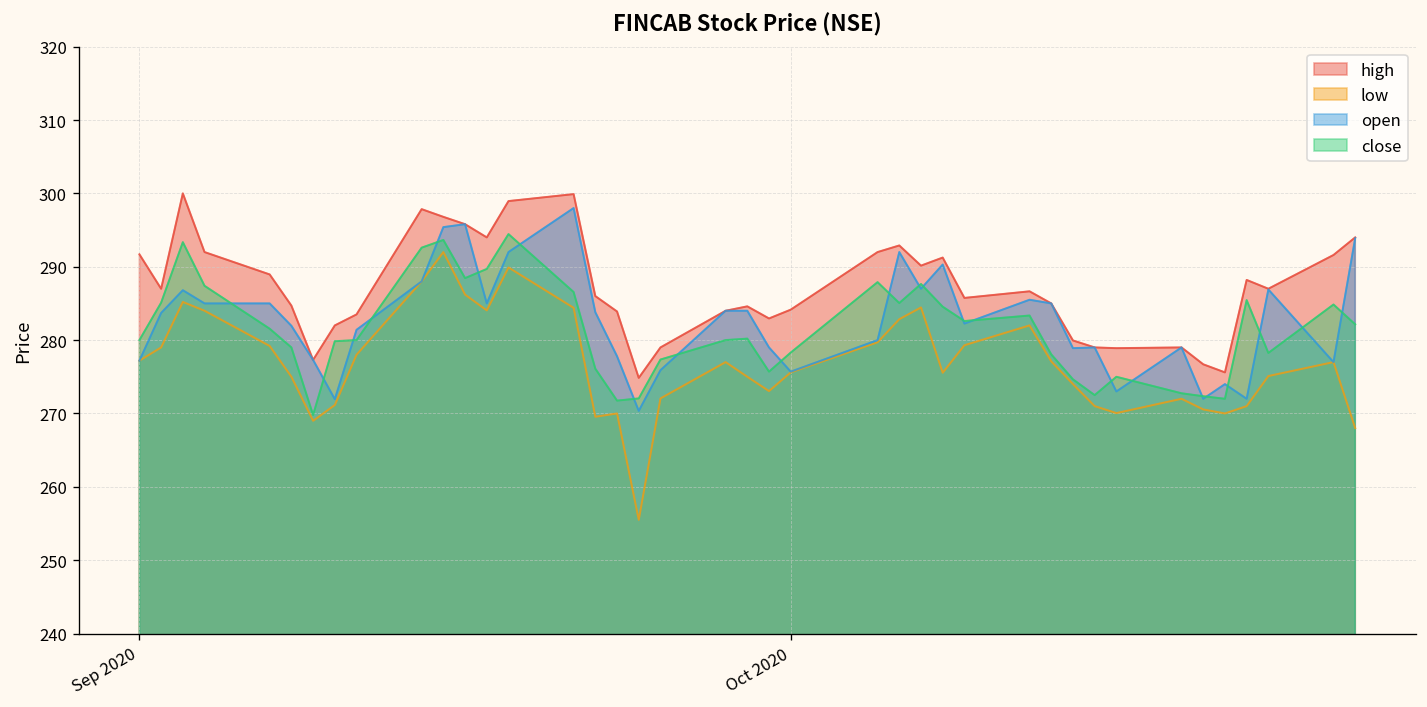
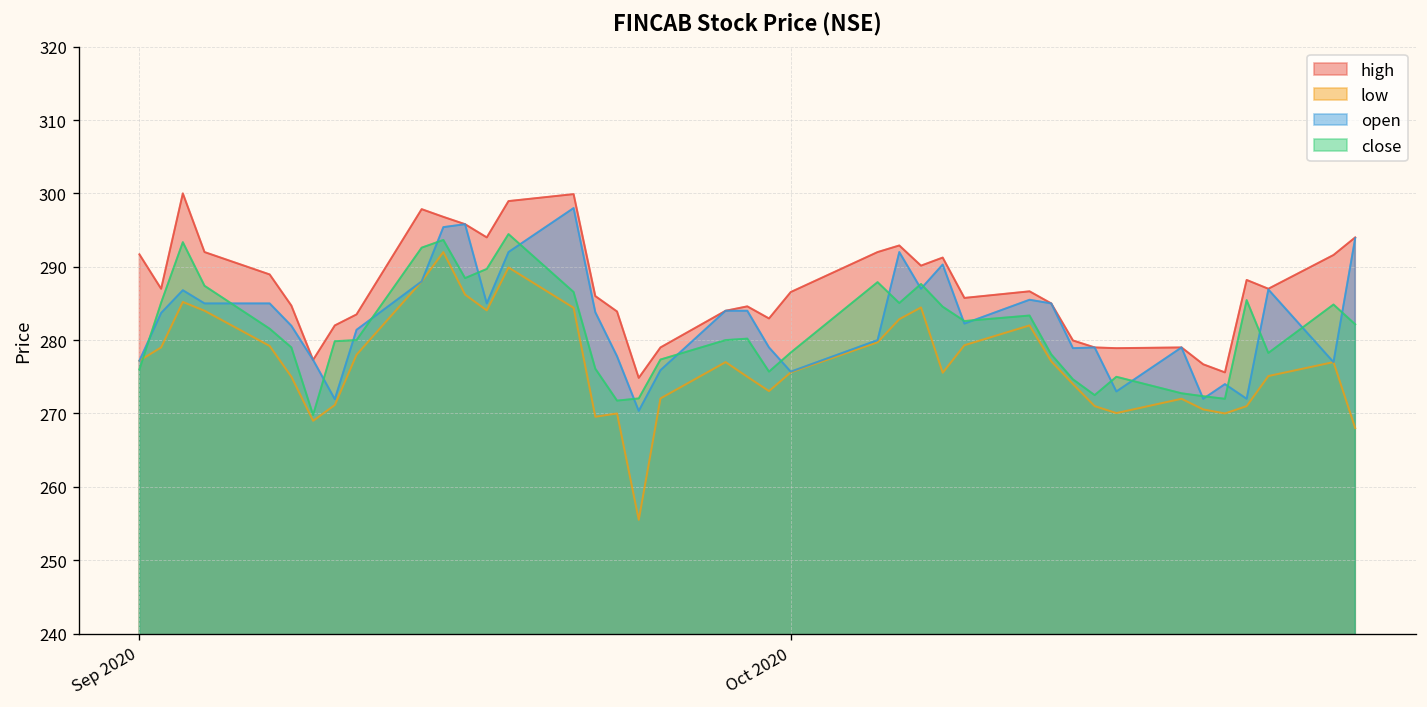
close, Sep 2020: 280 -> 276
high, Oct 2020: 284 -> 287
